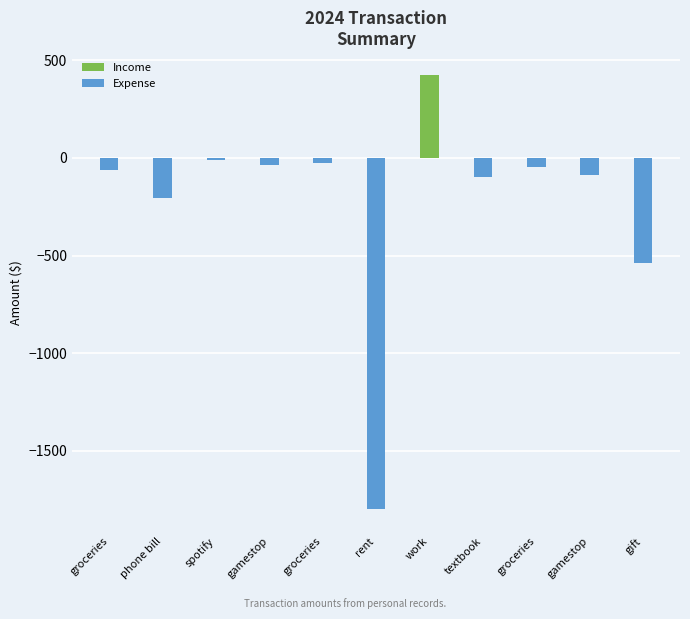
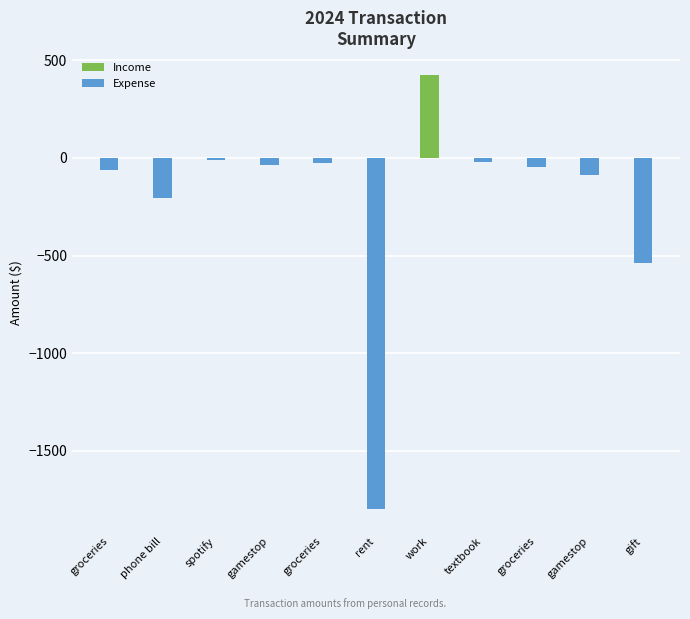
Expense, textbook: -100 -> -20
